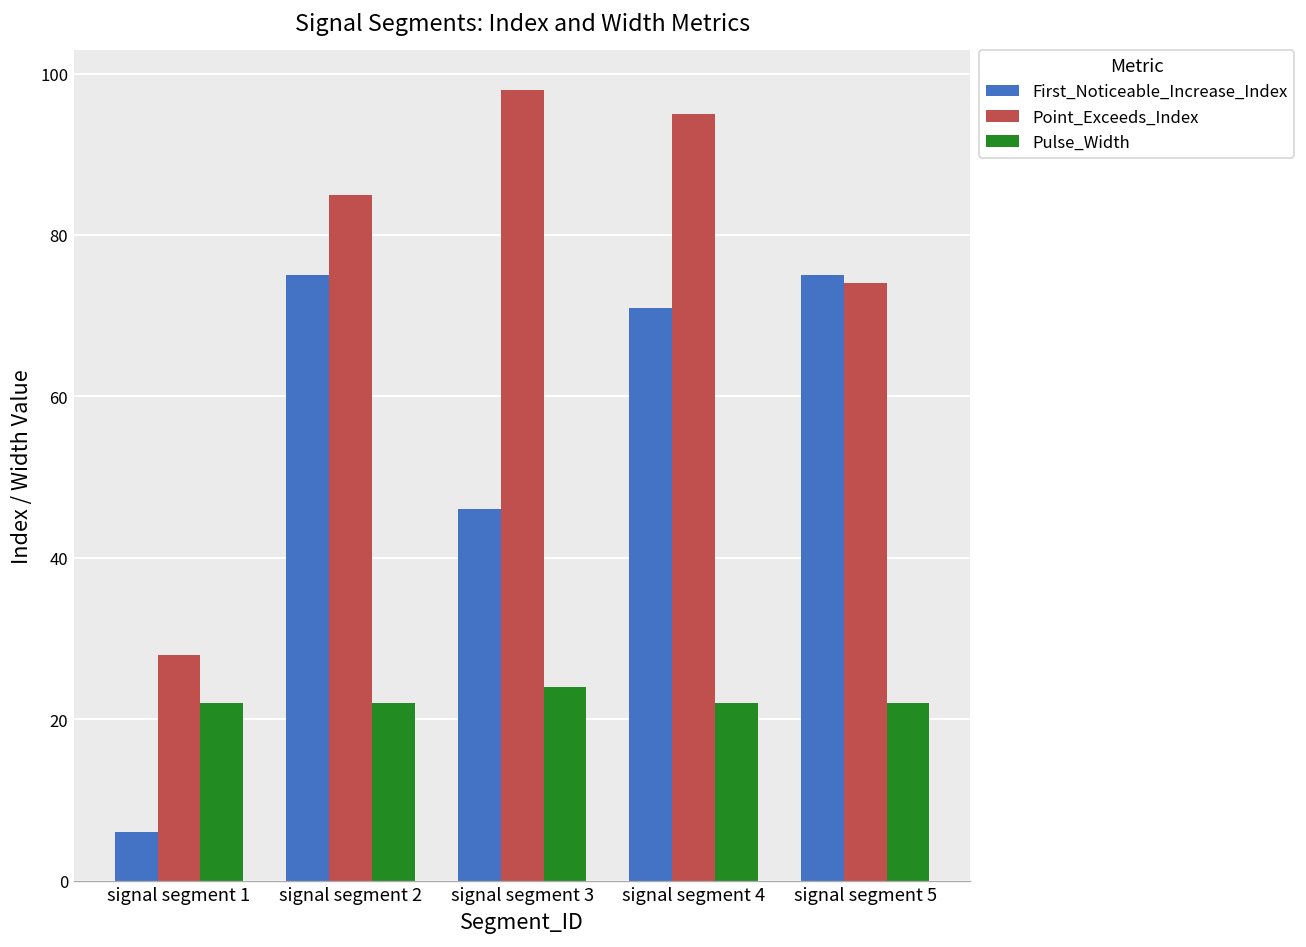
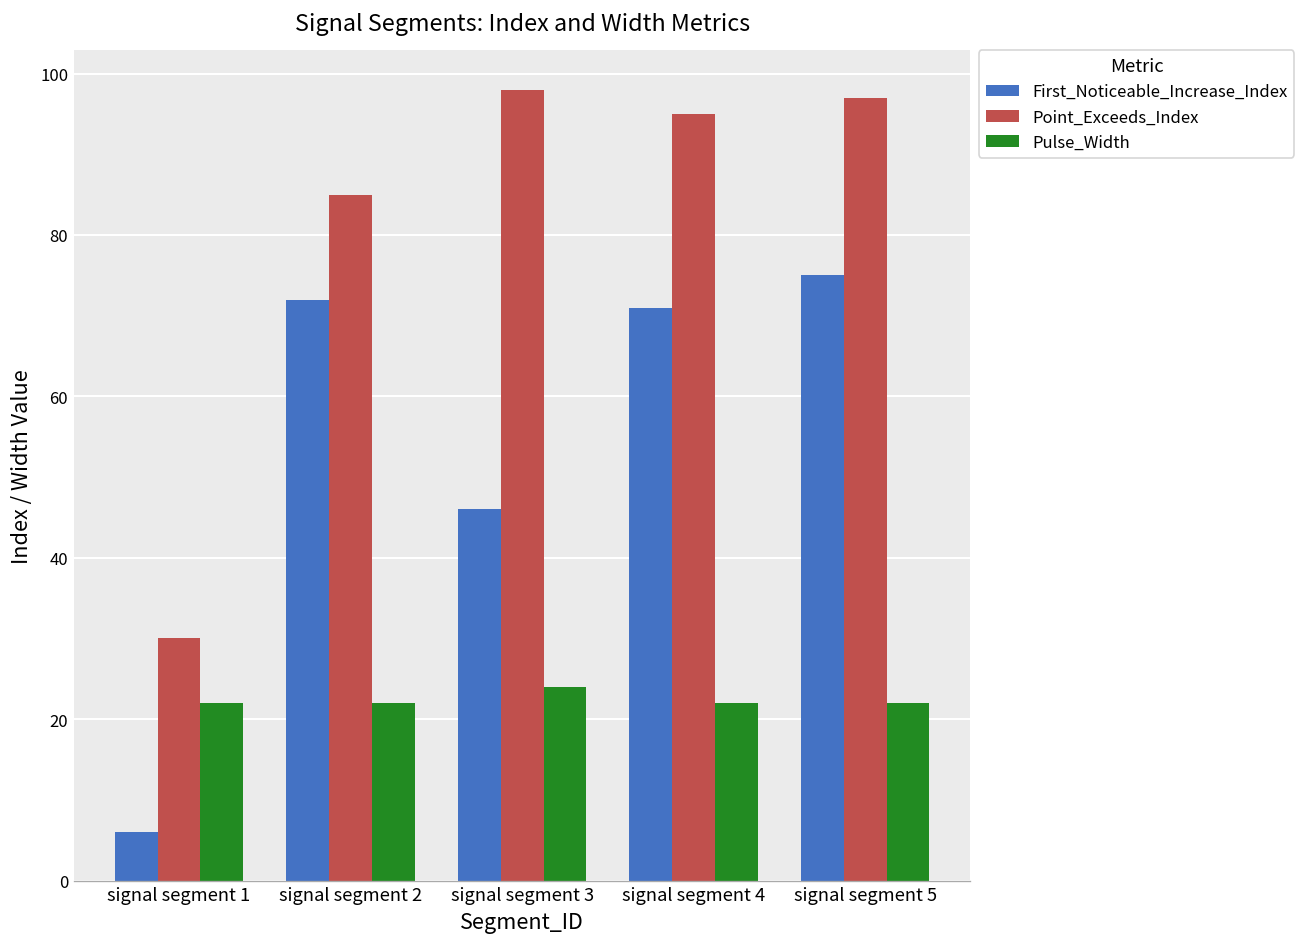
Point_Exceeds_Index, signal segment 1: 28 -> 30
First_Noticeable_Increase_Index, signal segment 2: 75 -> 72
Point_Exceeds_Index, signal segment 5: 74 -> 97
